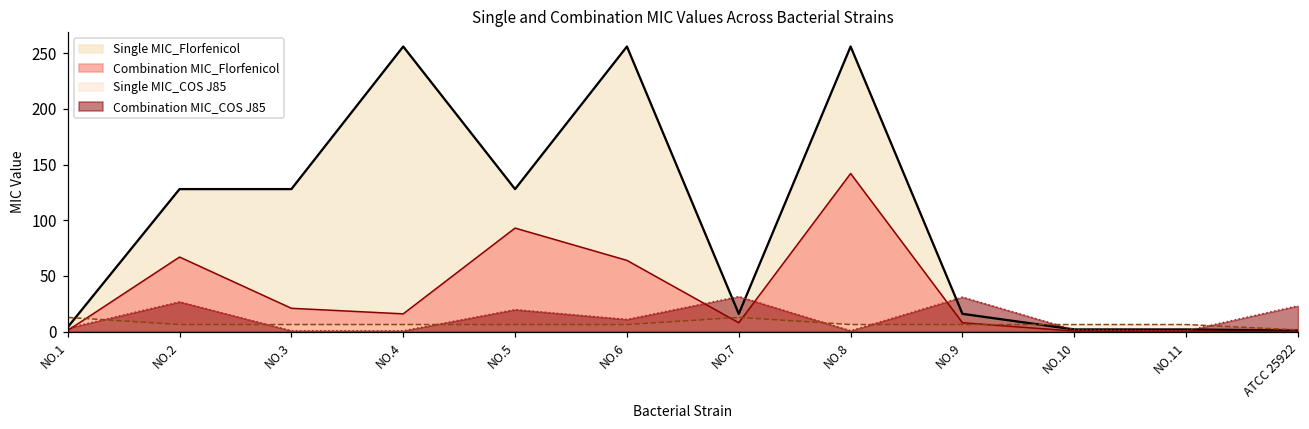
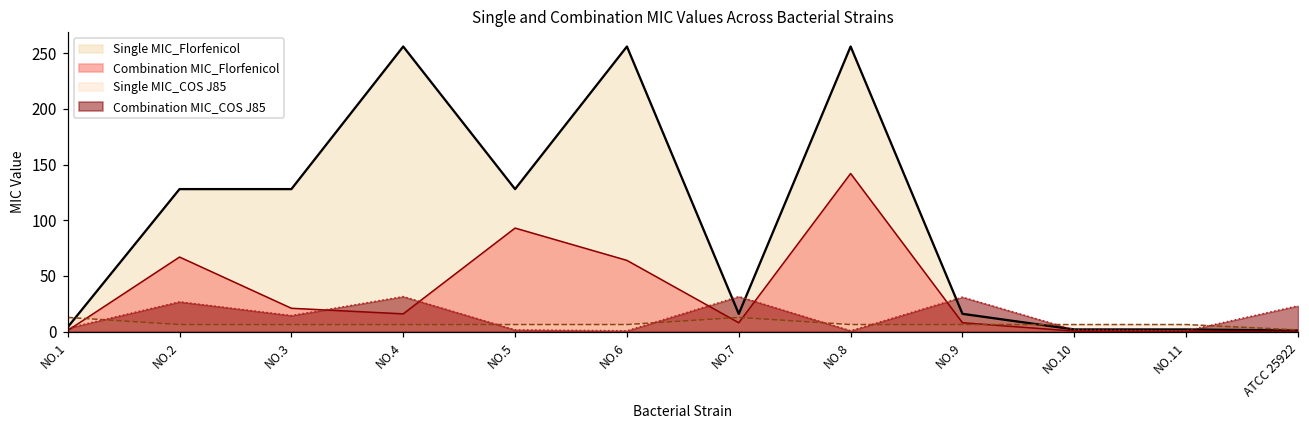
Combination MIC_COS J85, NO.3: 1 -> 15
Combination MIC_COS J85, NO.4: 1 -> 32
Combination MIC_COS J85, NO.5: 20 -> 2
Combination MIC_COS J85, NO.6: 11 -> 1
